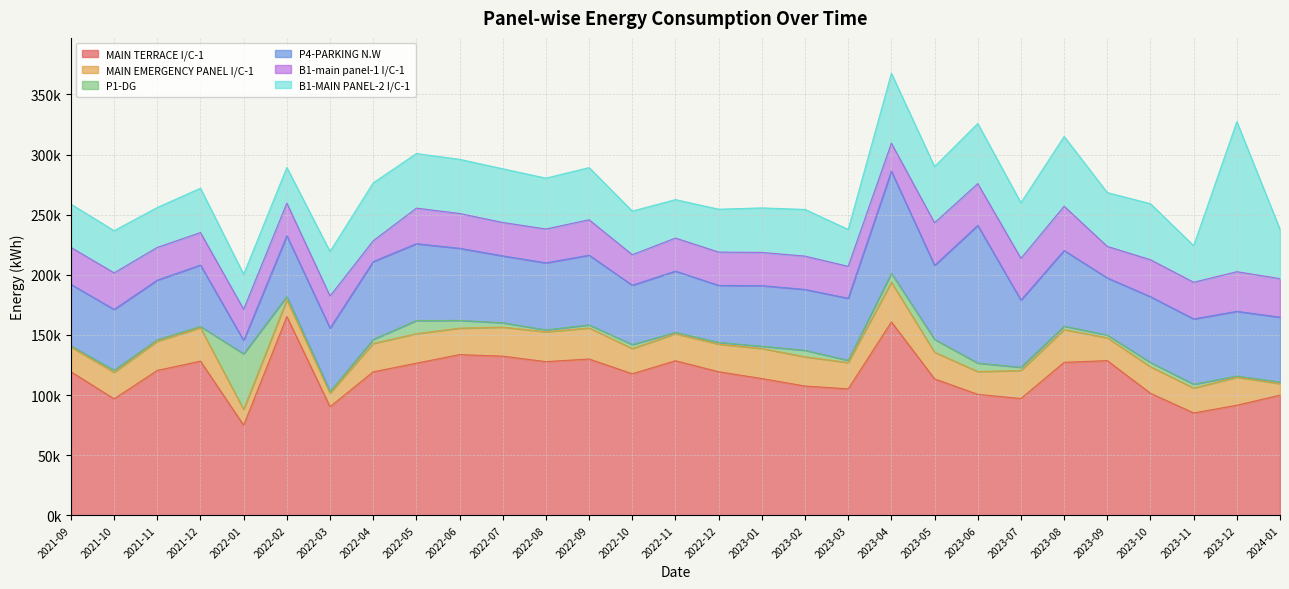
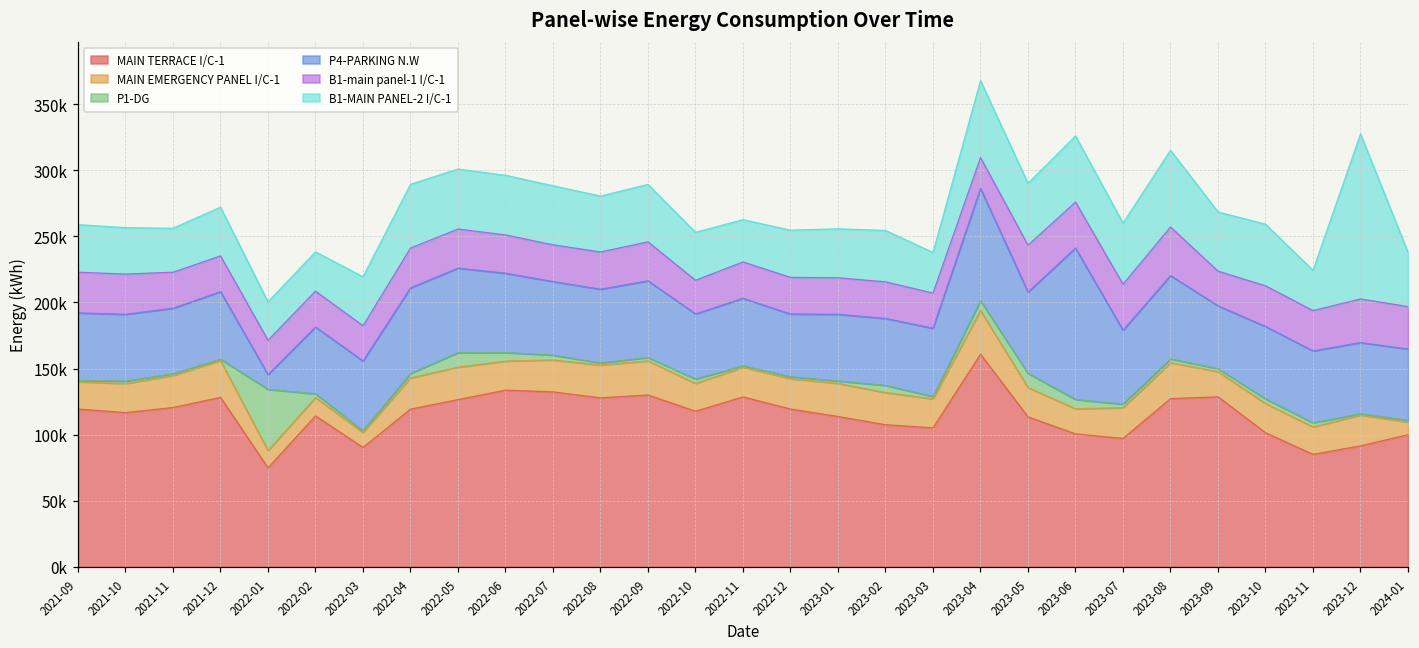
MAIN TERRACE I/C-1, 2021-10: 97000 -> 117000
MAIN TERRACE I/C-1, 2022-02: 165000 -> 114000
B1-main panel-1 I/C-1, 2022-04: 17000 -> 30000
